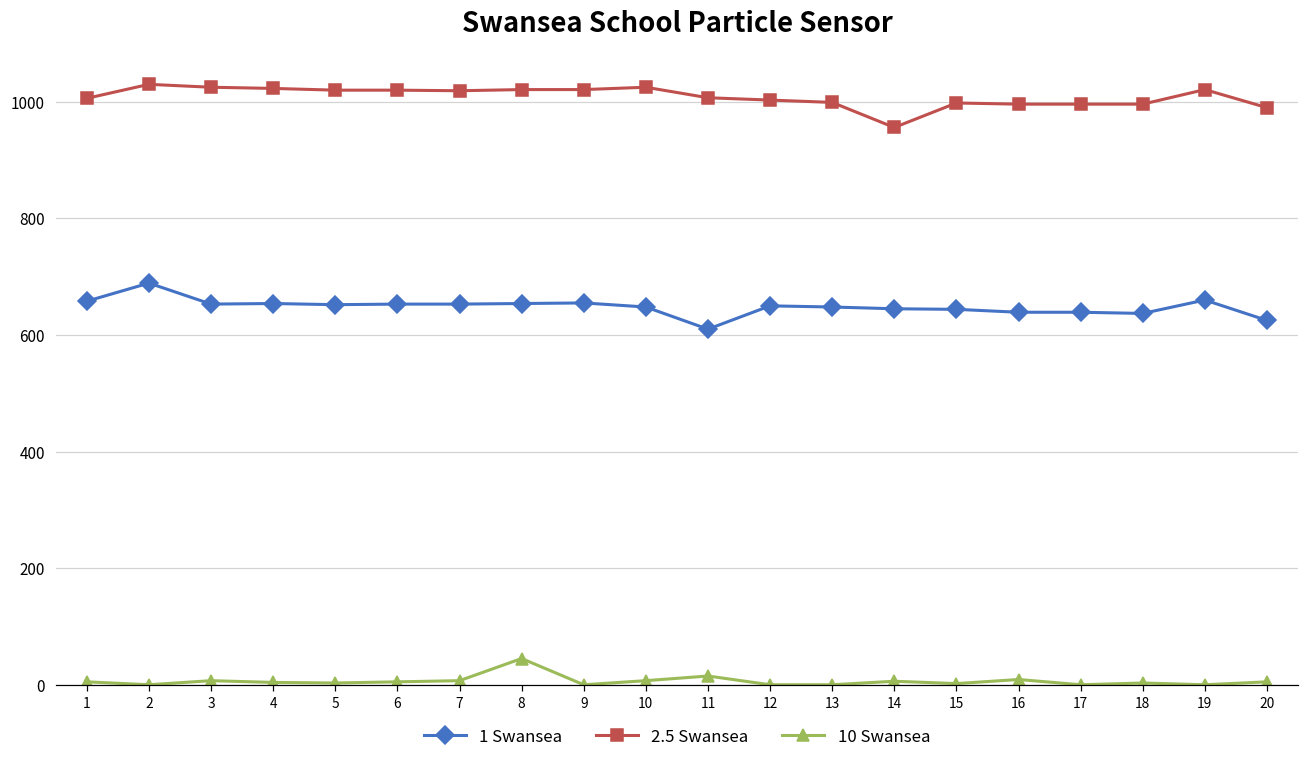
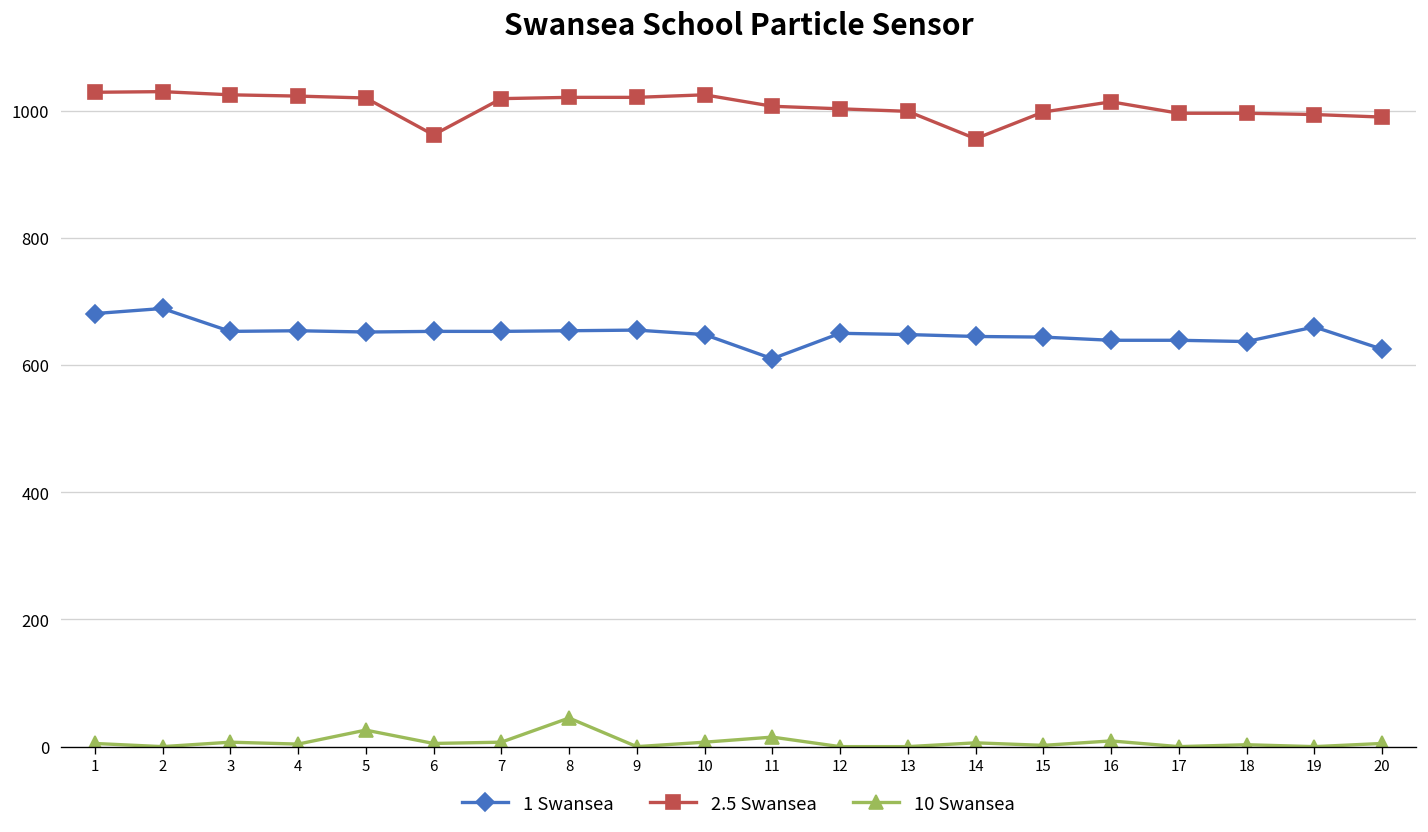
1 Swansea, 1: 660 -> 680
2.5 Swansea, 1: 1010 -> 1030
10 Swansea, 5: 0 -> 30
2.5 Swansea, 6: 1020 -> 960
2.5 Swansea, 16: 1000 -> 1010
2.5 Swansea, 19: 1020 -> 990
